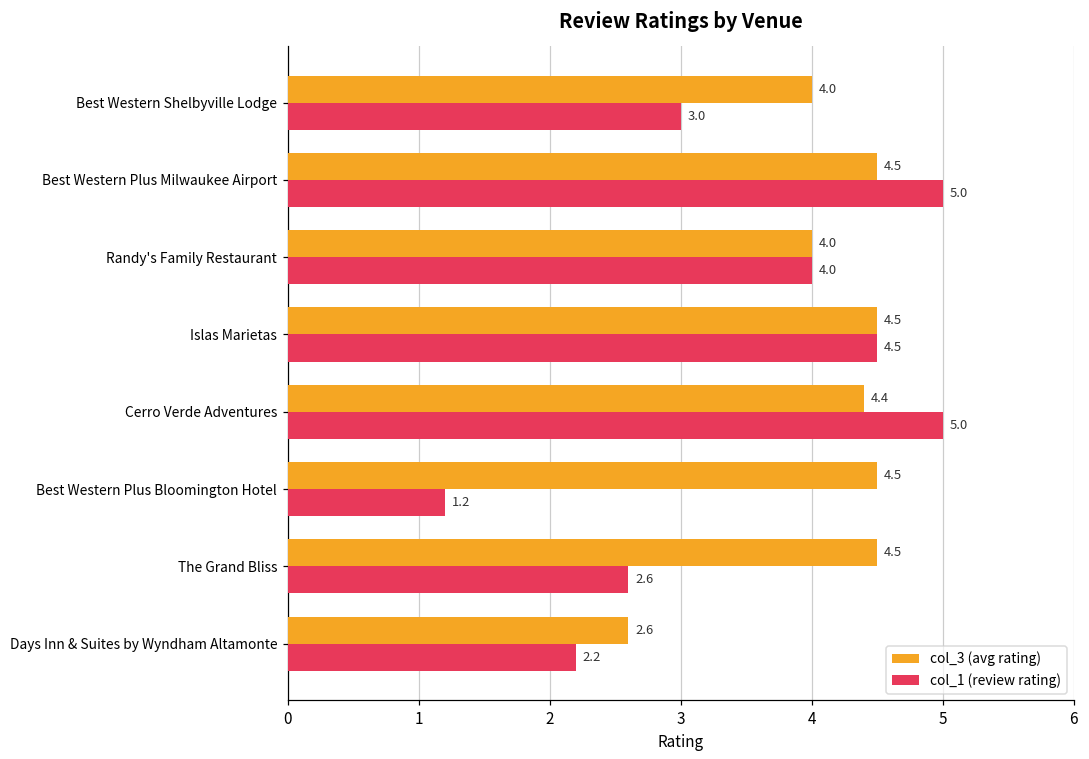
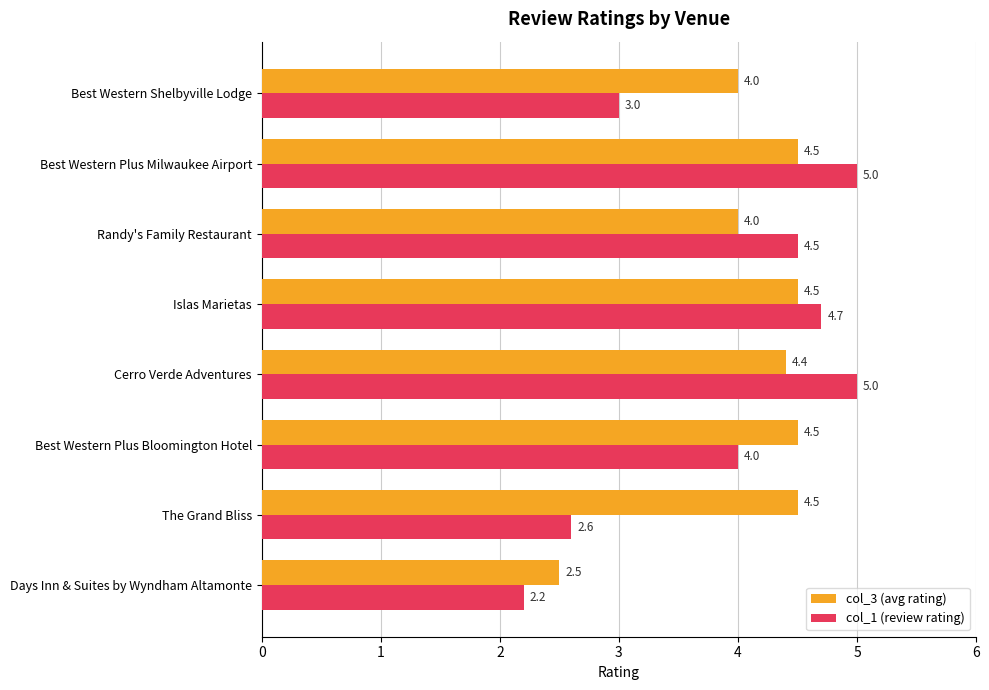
col_1 (review rating), Randy's Family Restaurant: 4.0 -> 4.5
col_1 (review rating), Islas Marietas: 4.5 -> 4.7
col_1 (review rating), Best Western Plus Bloomington Hotel: 1.2 -> 4.0
col_3 (avg rating), Days Inn & Suites by Wyndham Altamonte: 2.6 -> 2.5
